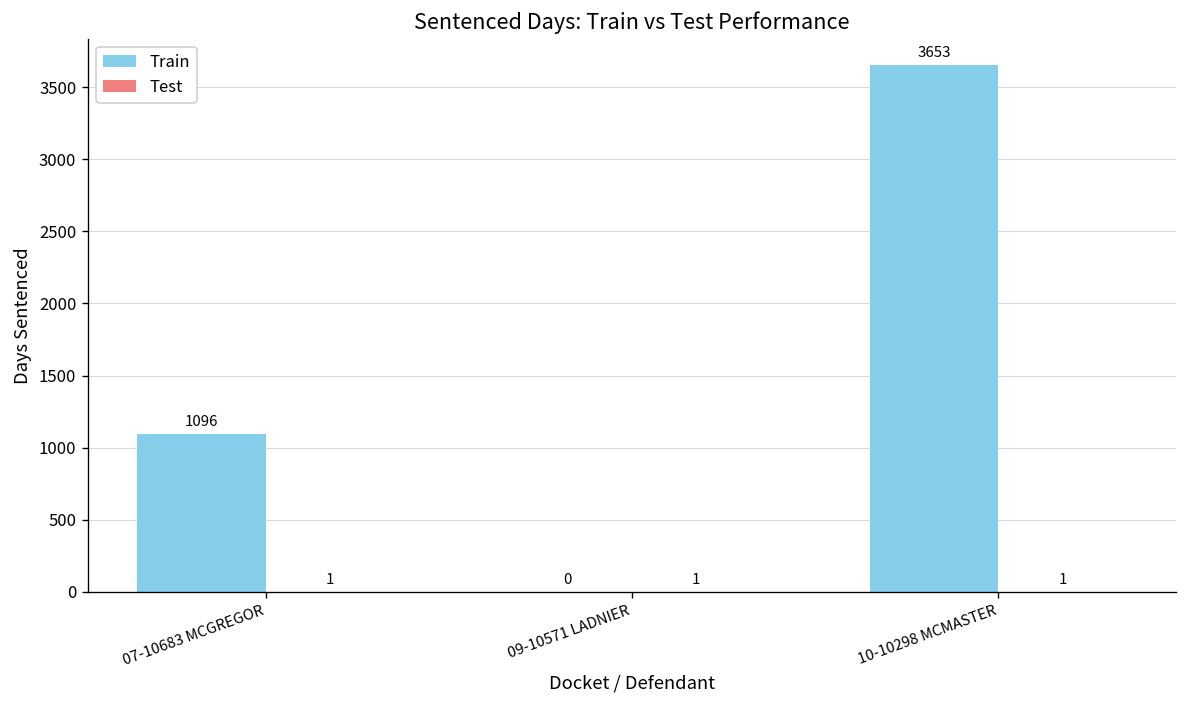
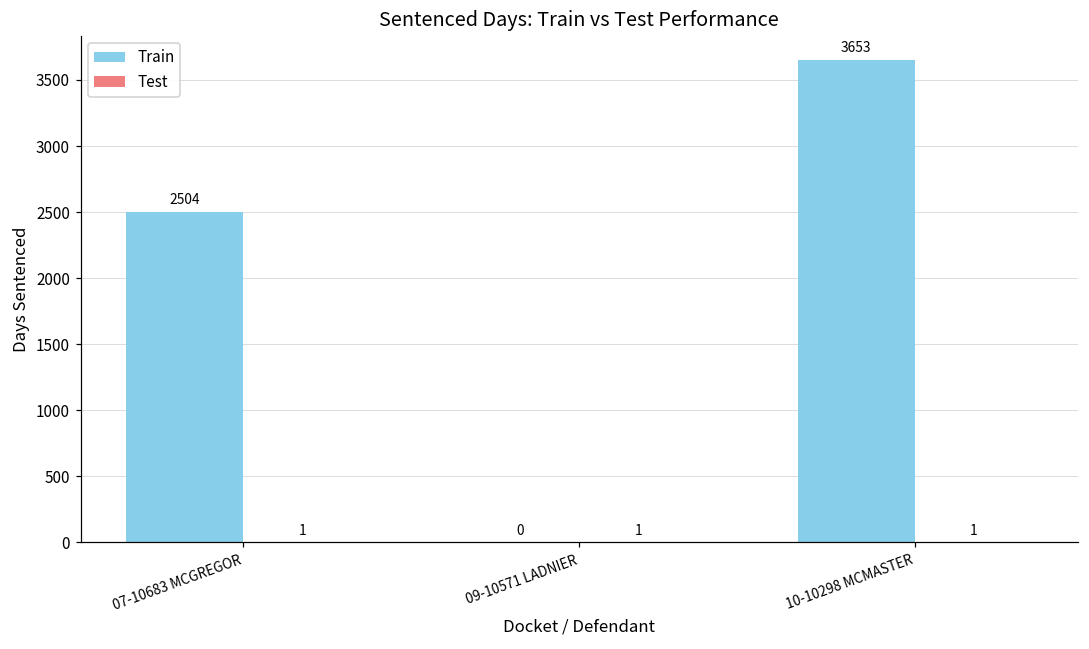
Train, 07-10683 MCGREGOR: 1096 -> 2504
